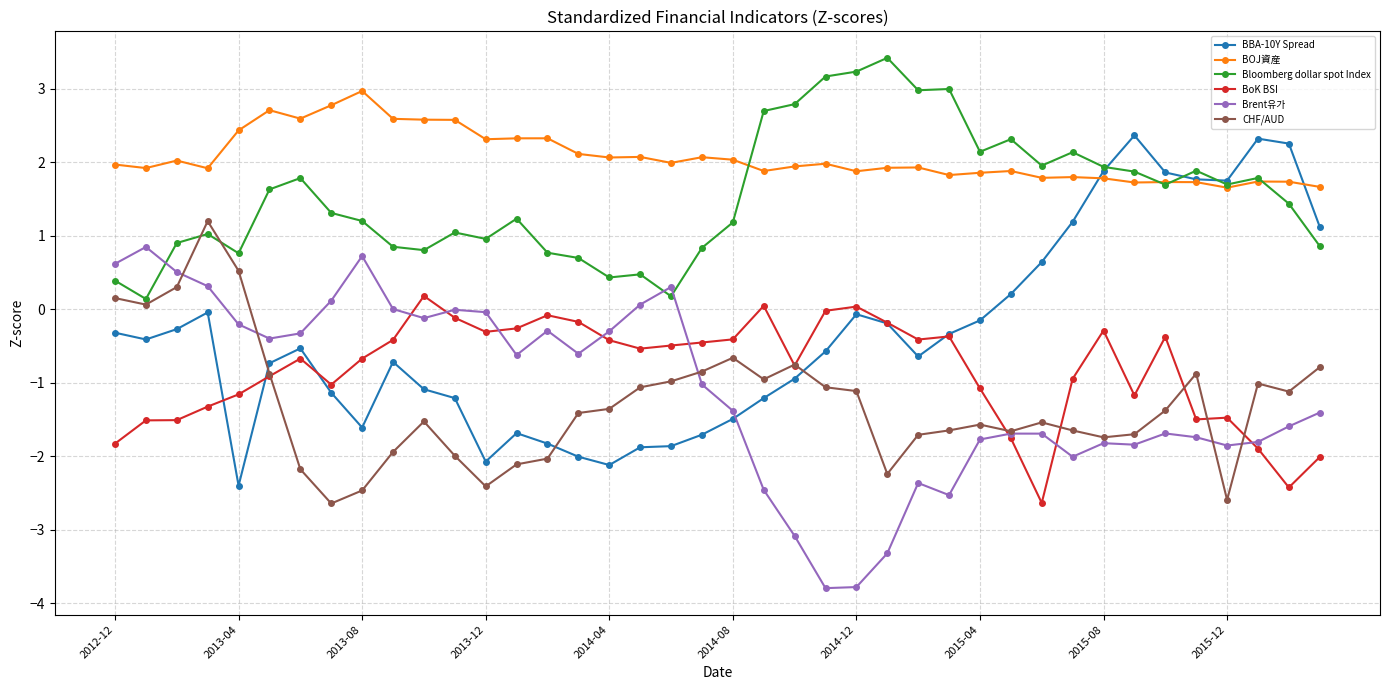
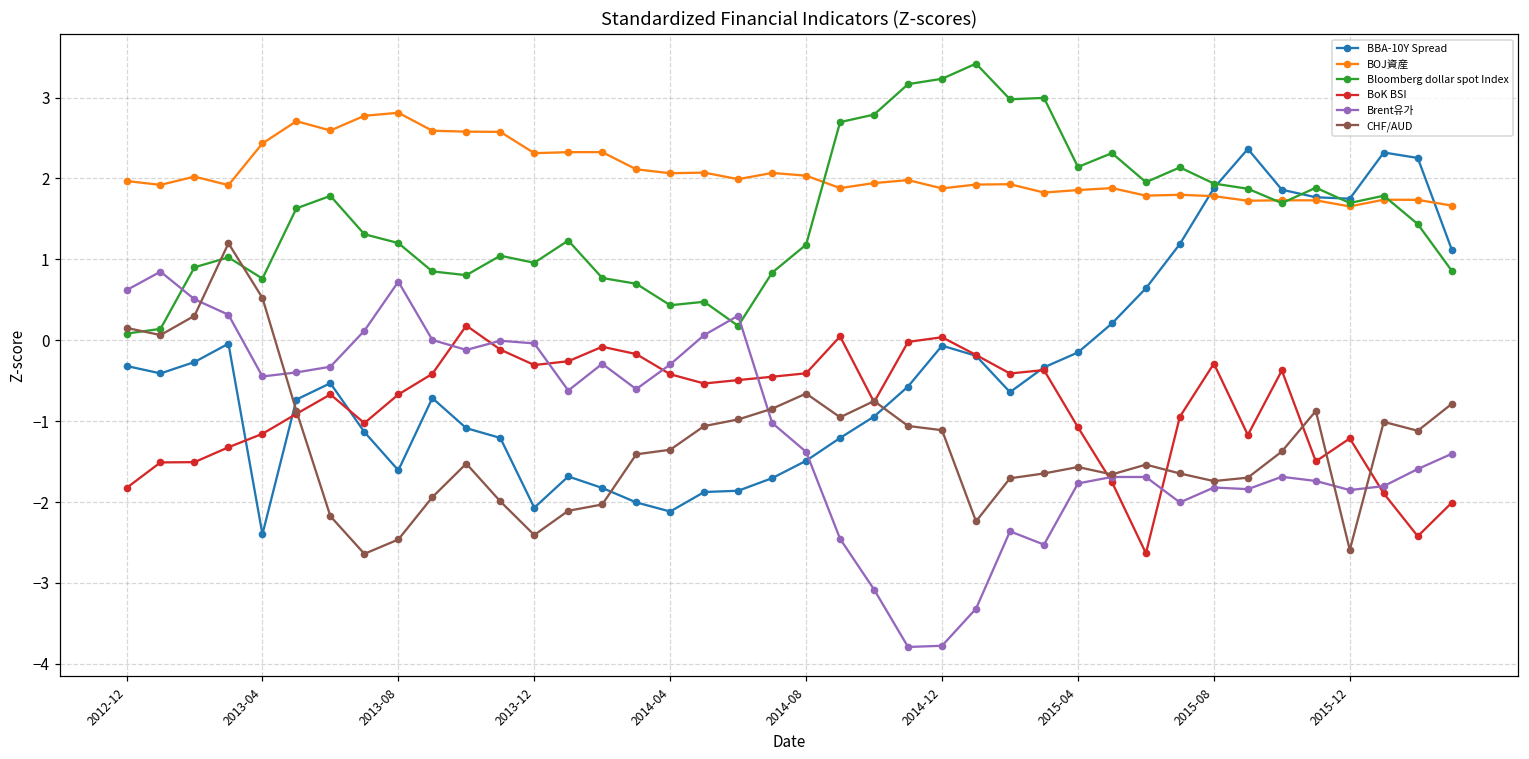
Bloomberg dollar spot Index, 2012-12: 0.4 -> 0.1
Brent유가, 2013-04: -0.2 -> -0.4
BOJ資産, 2013-08: 3.0 -> 2.8
BoK BSI, 2015-12: -1.5 -> -1.2
